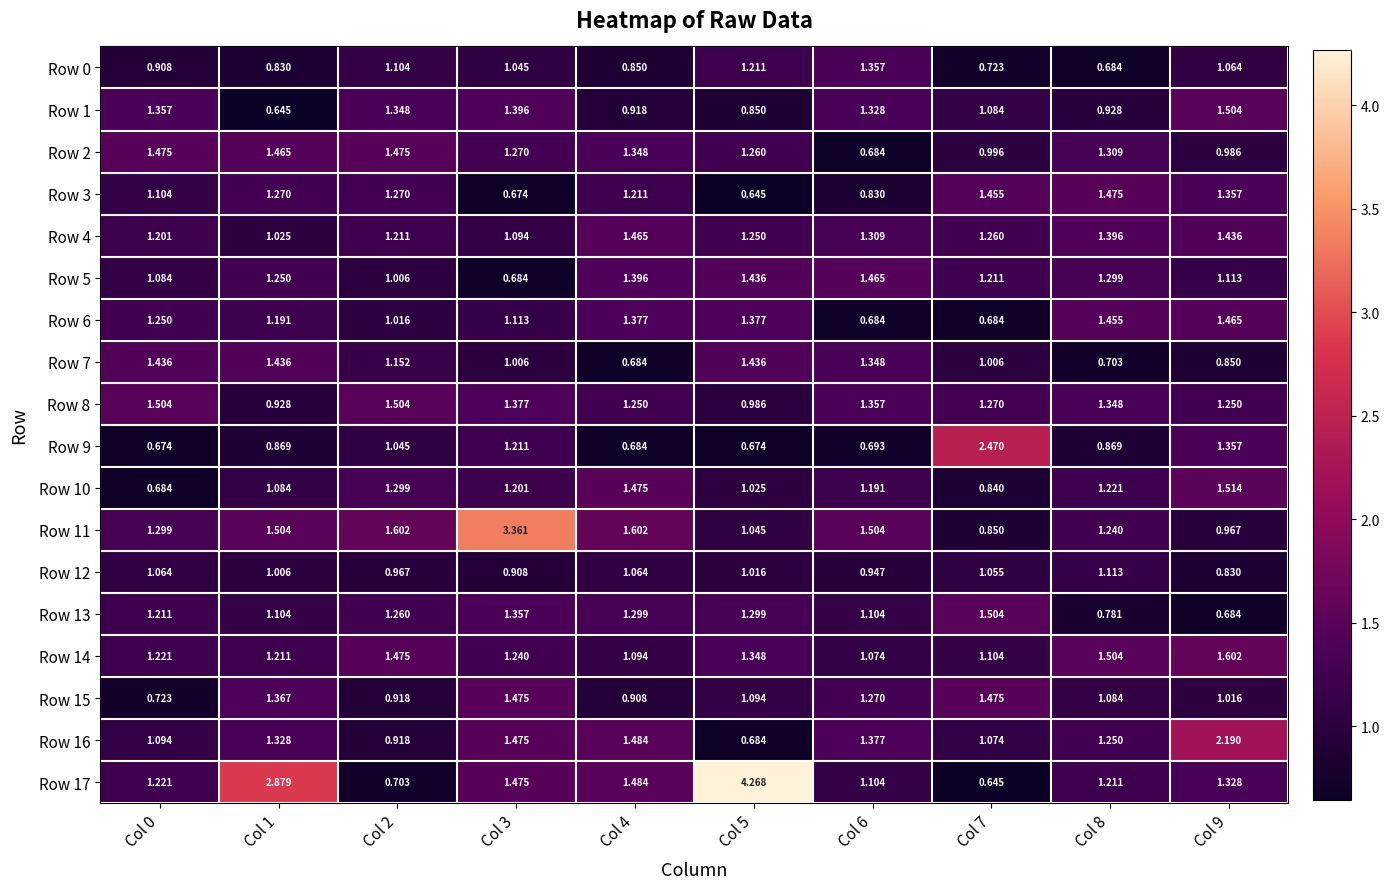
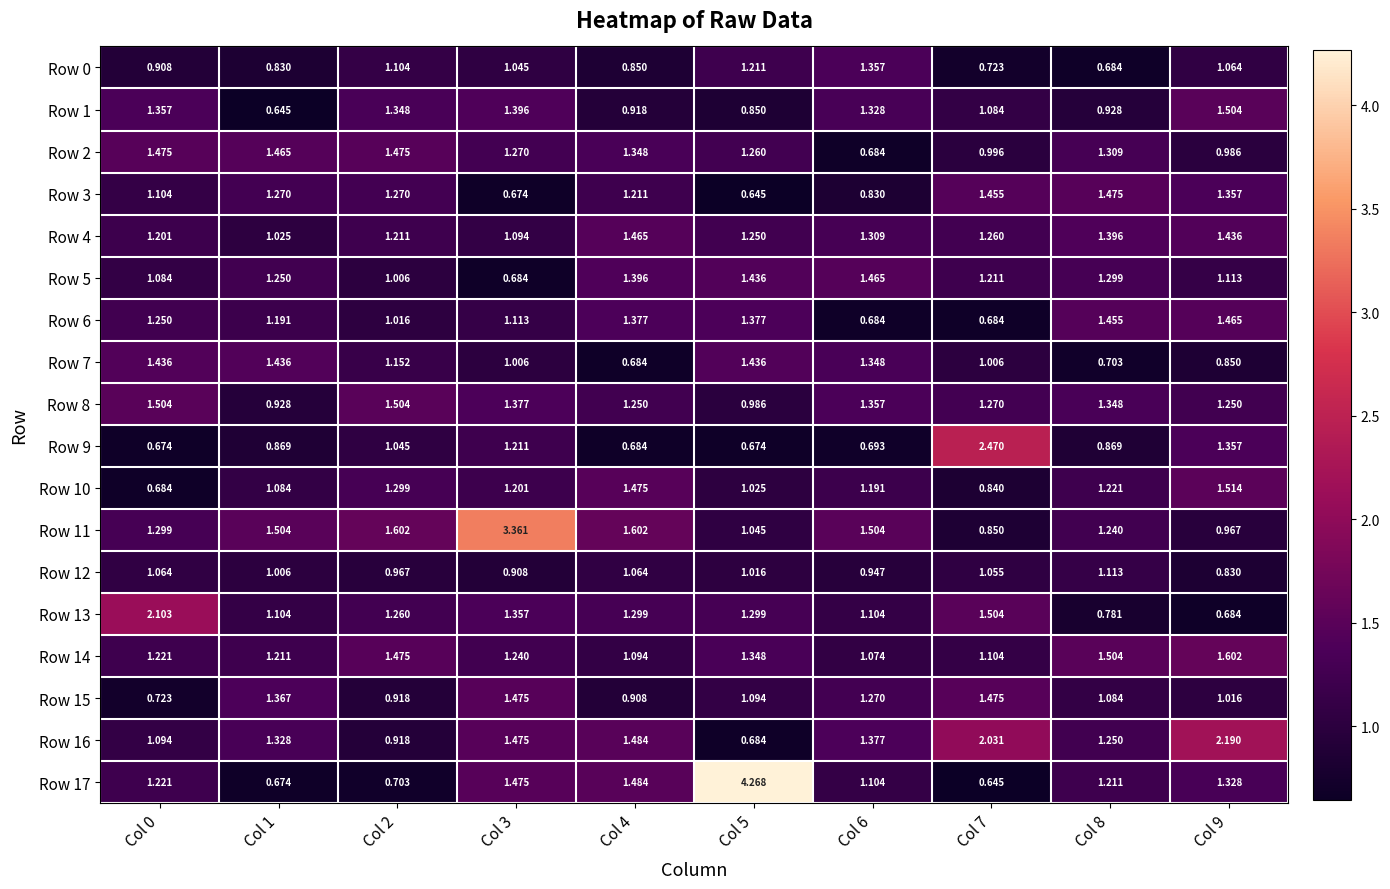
Row 13, Col 0: 1.211 -> 2.103
Row 16, Col 7: 1.074 -> 2.031
Row 17, Col 1: 2.879 -> 0.674
